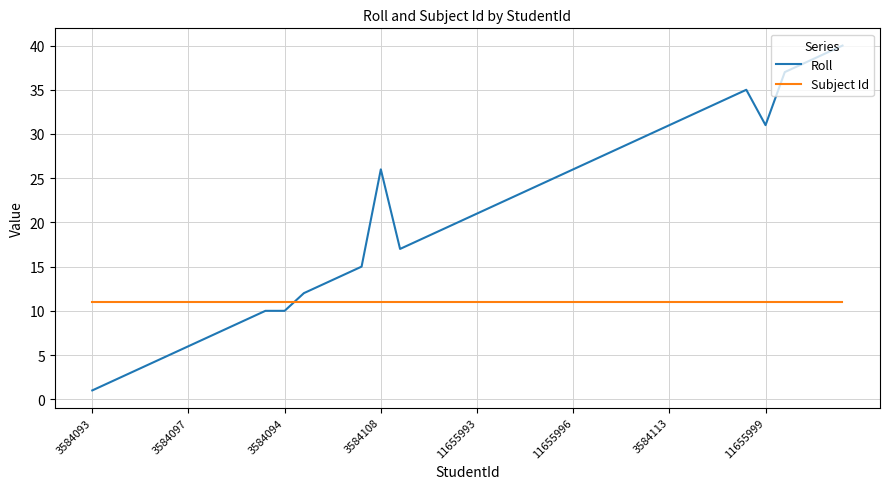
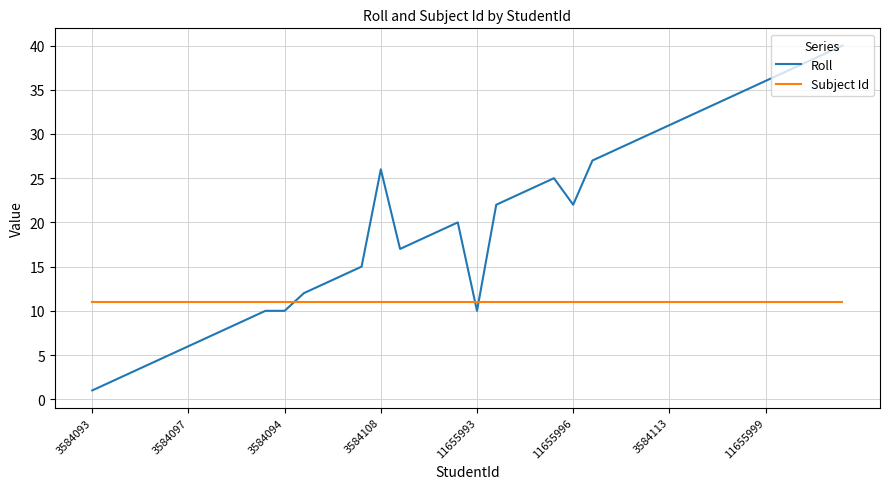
Roll, 11655993: 21 -> 10
Roll, 11655996: 26 -> 22
Roll, 11655999: 31 -> 36
